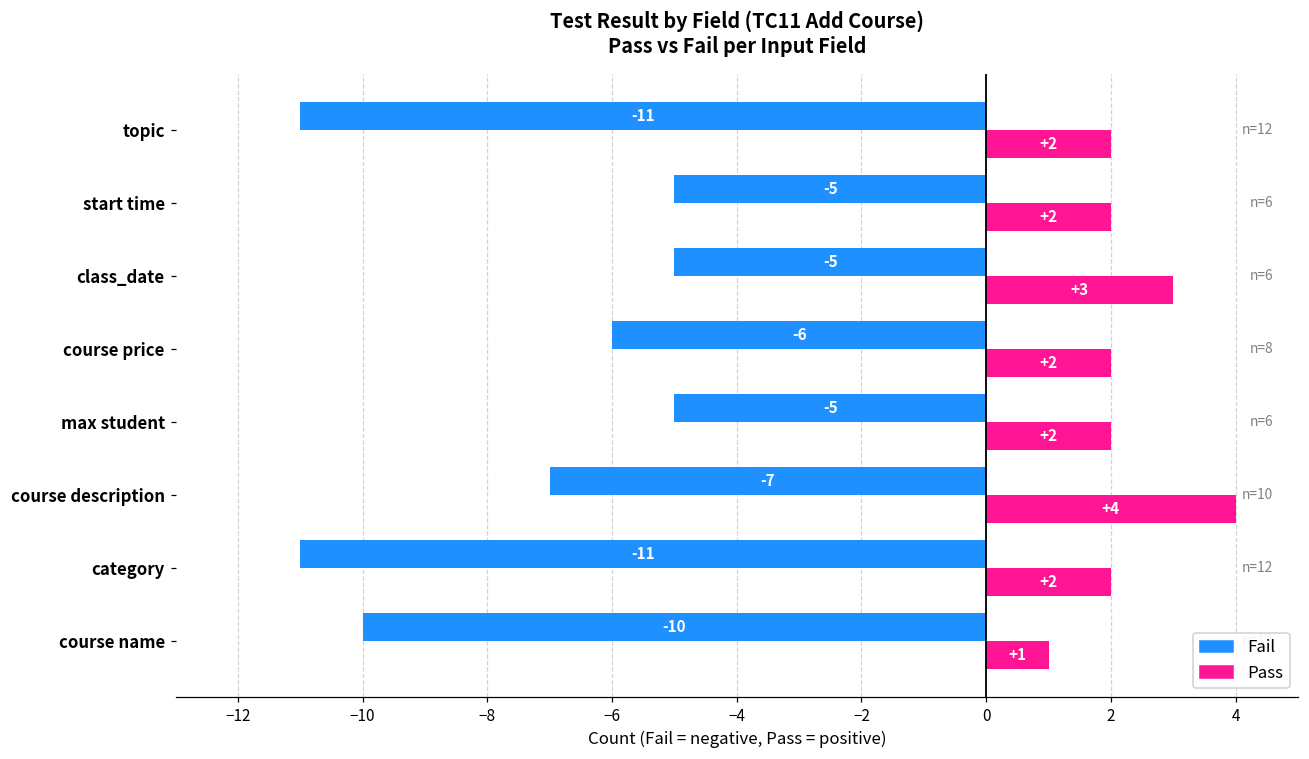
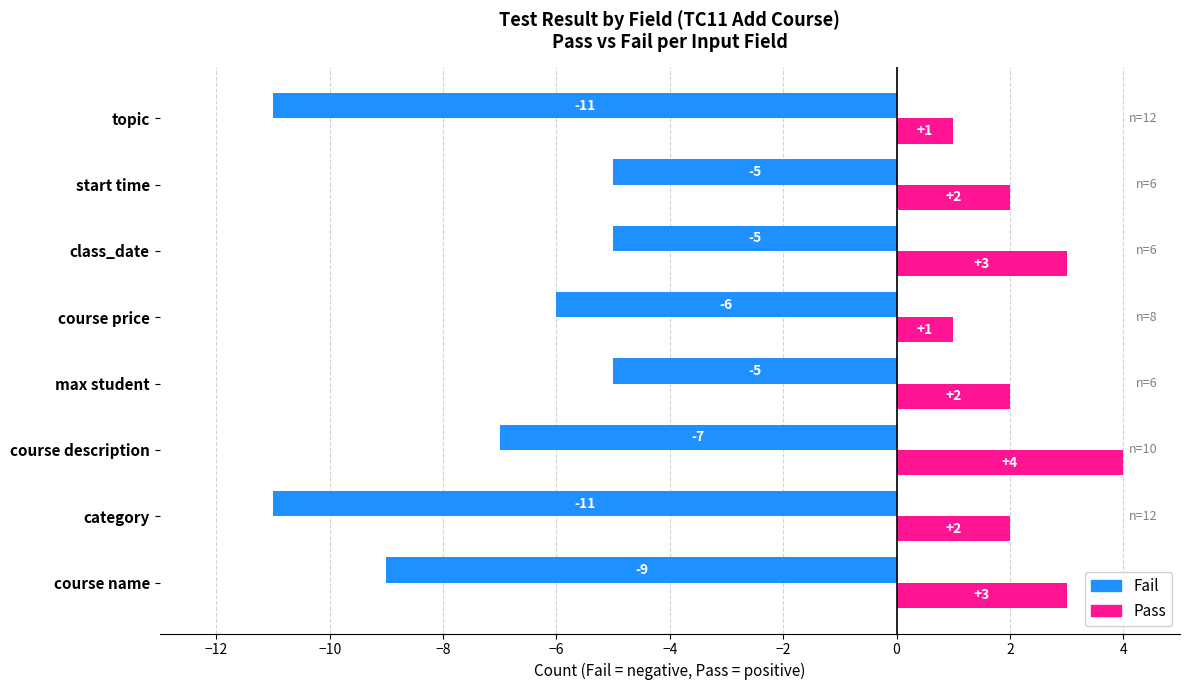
Pass, topic: +2 -> +1
Pass, course price: +2 -> +1
Fail, course name: -10 -> -9
Pass, course name: +1 -> +3
